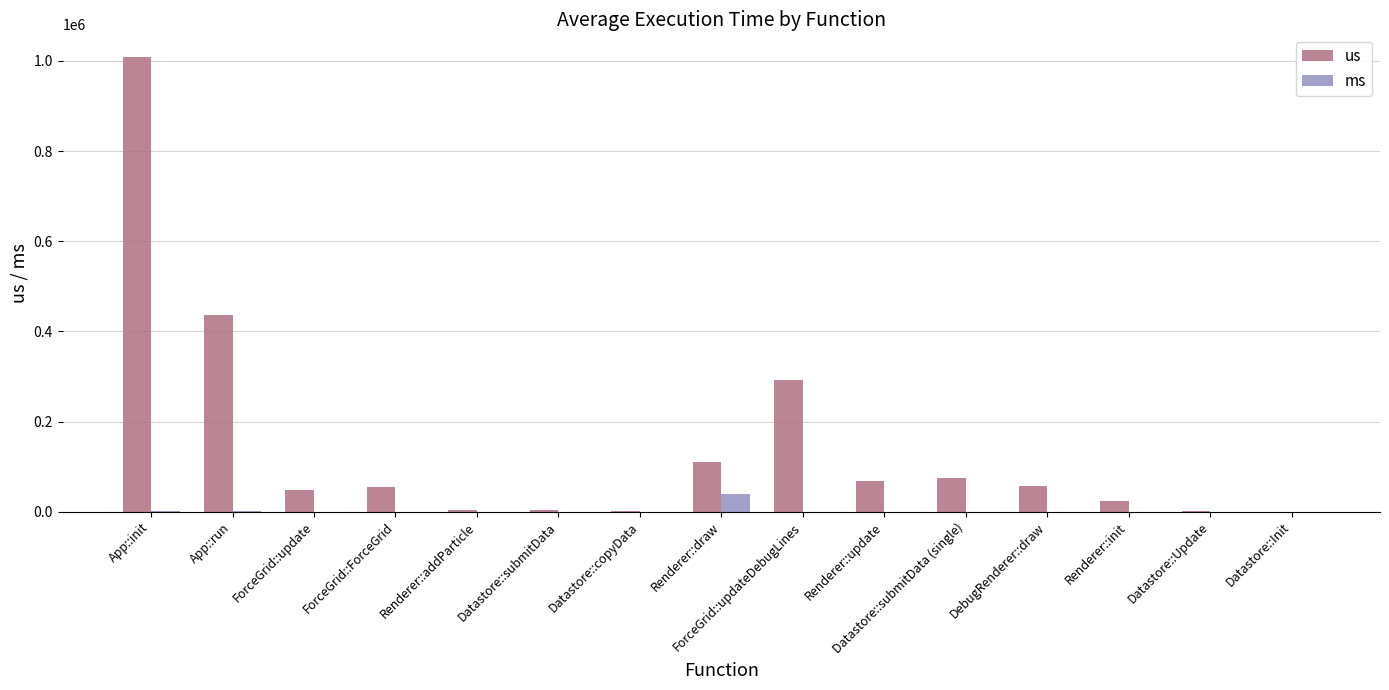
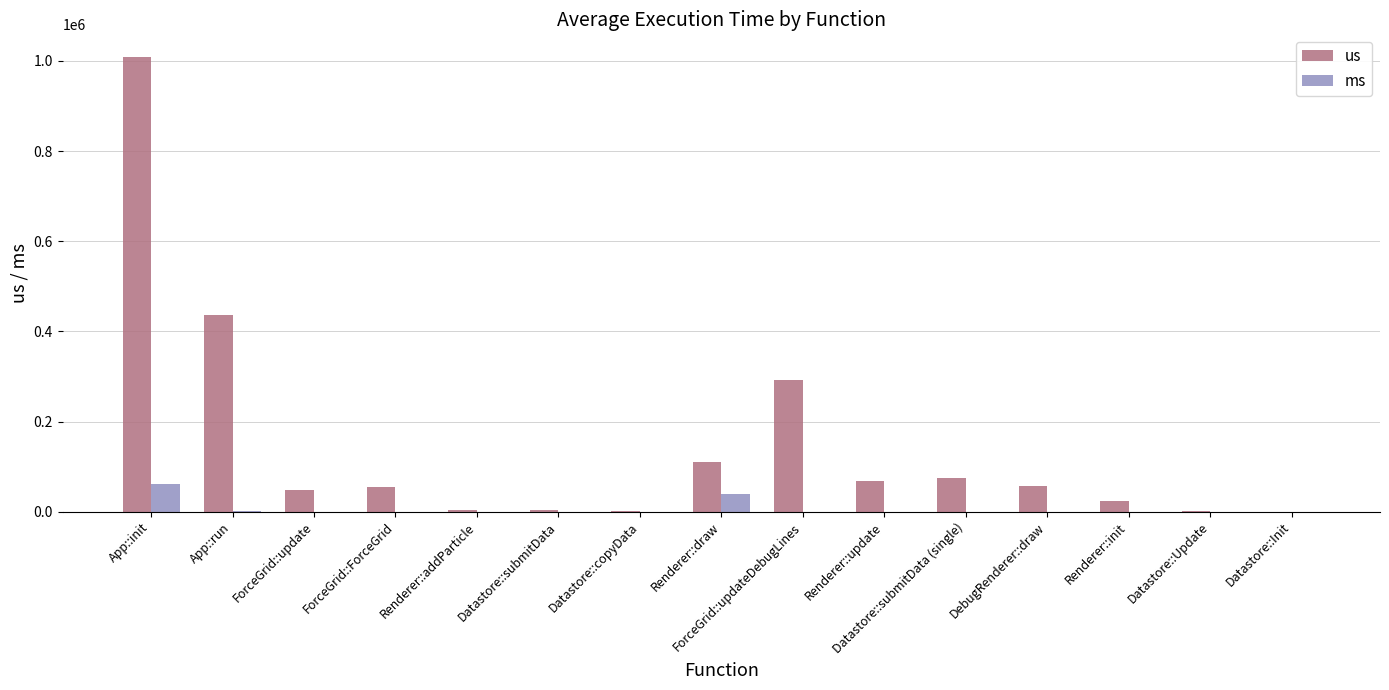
ms, App::init: 0 -> 60000
